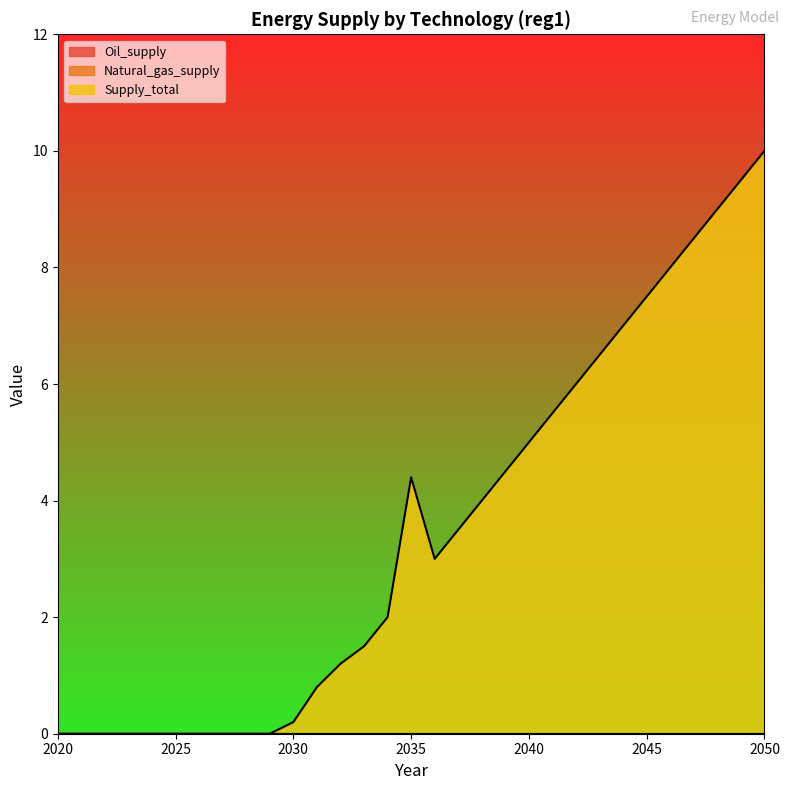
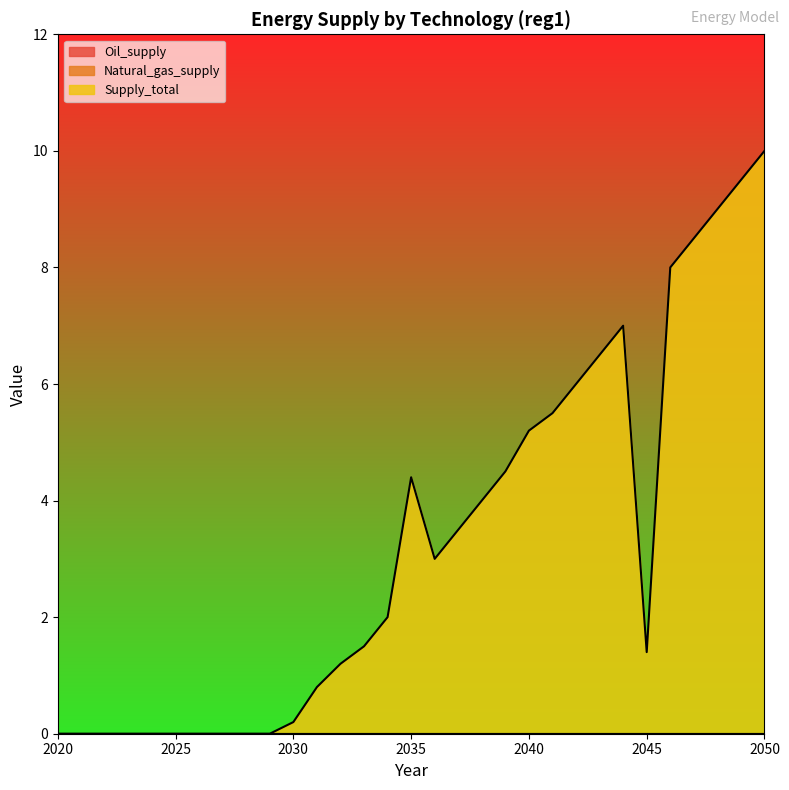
Supply_total, 2040: 5.0 -> 5.2
Supply_total, 2045: 7.5 -> 1.4
